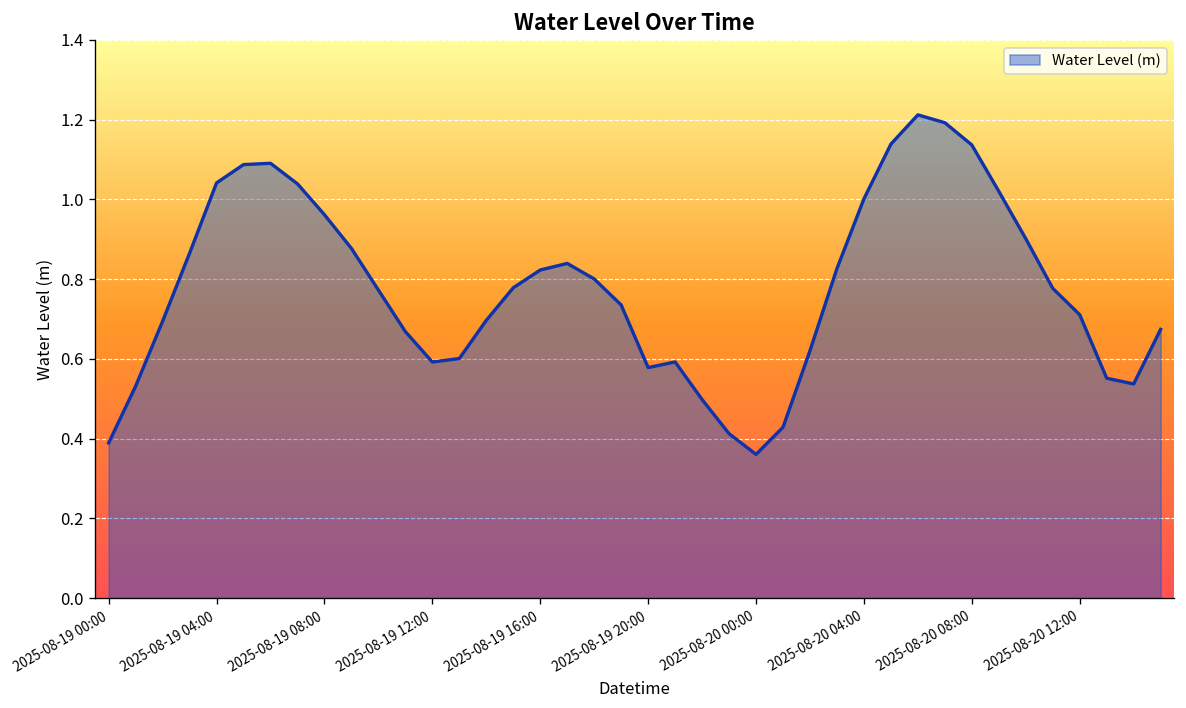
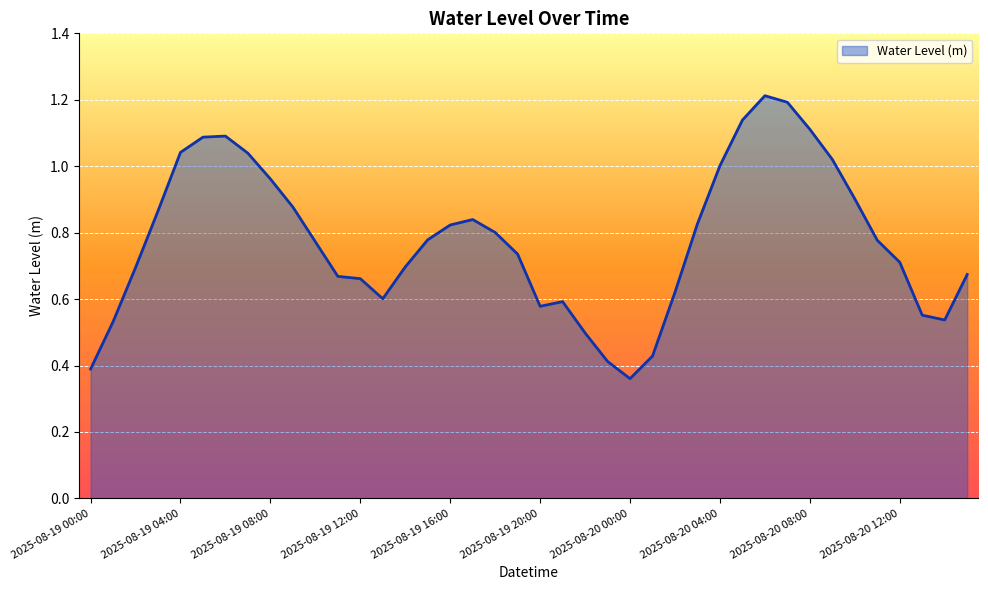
2025-08-19 12:00: 0.59 -> 0.66
2025-08-20 08:00: 1.14 -> 1.11
